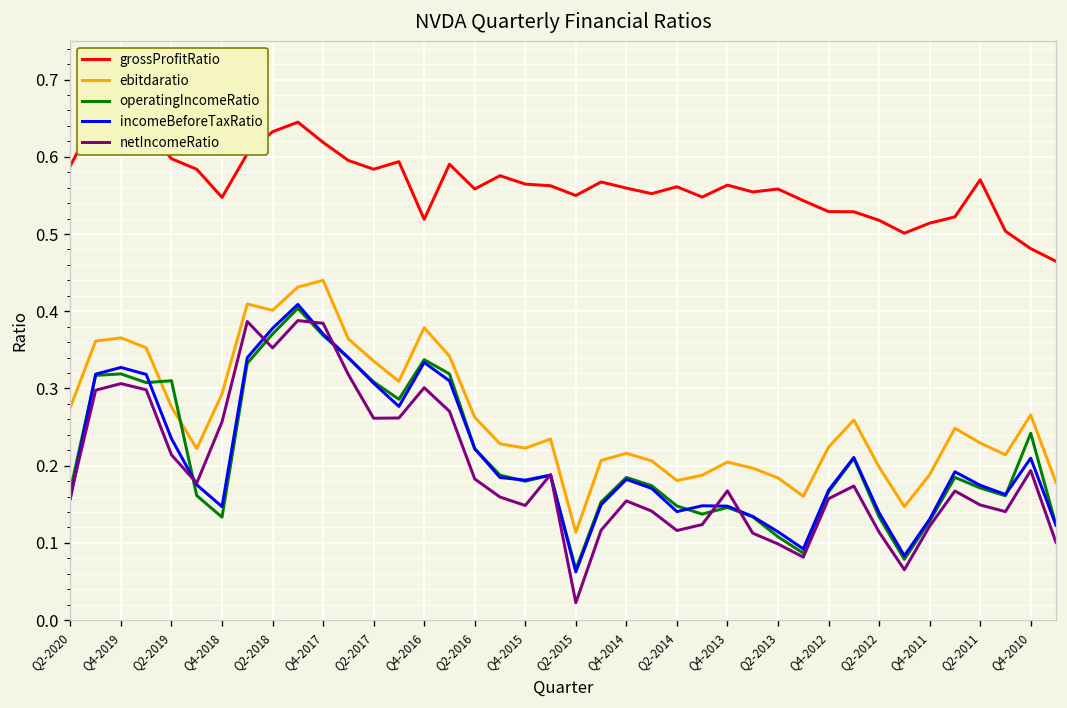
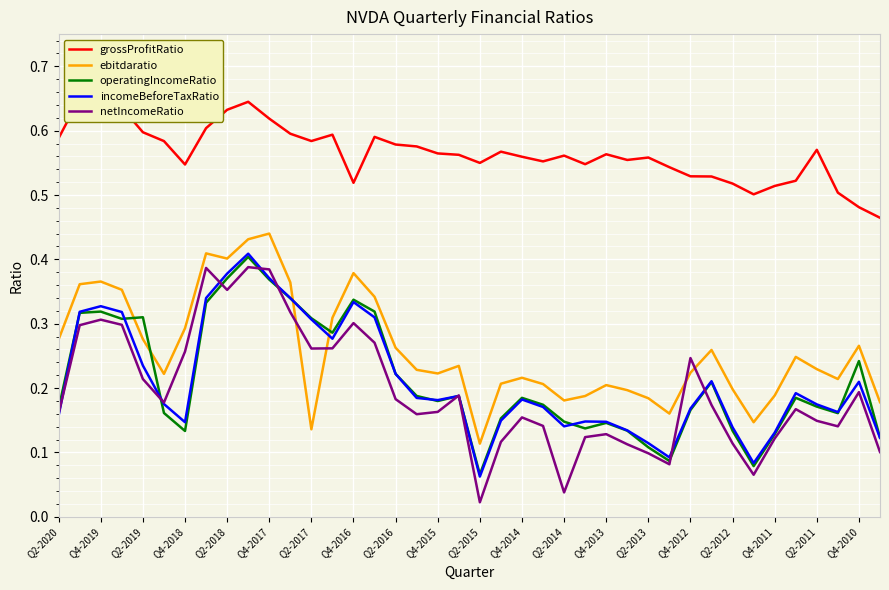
ebitdaratio, Q2-2017: 0.34 -> 0.14
grossProfitRatio, Q2-2016: 0.56 -> 0.58
netIncomeRatio, Q4-2015: 0.15 -> 0.16
netIncomeRatio, Q2-2014: 0.12 -> 0.04
netIncomeRatio, Q4-2013: 0.17 -> 0.13
netIncomeRatio, Q4-2012: 0.16 -> 0.25
